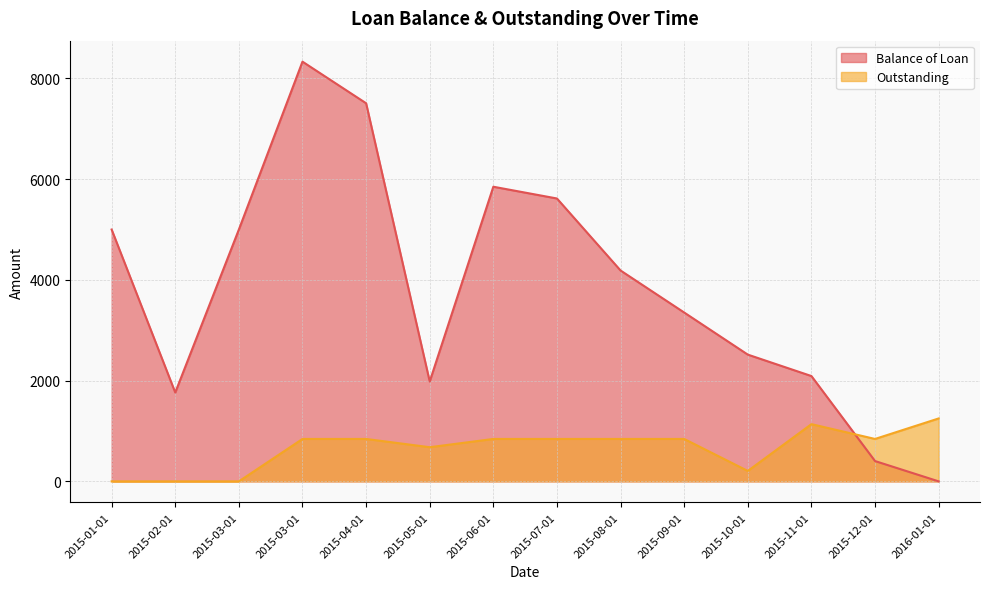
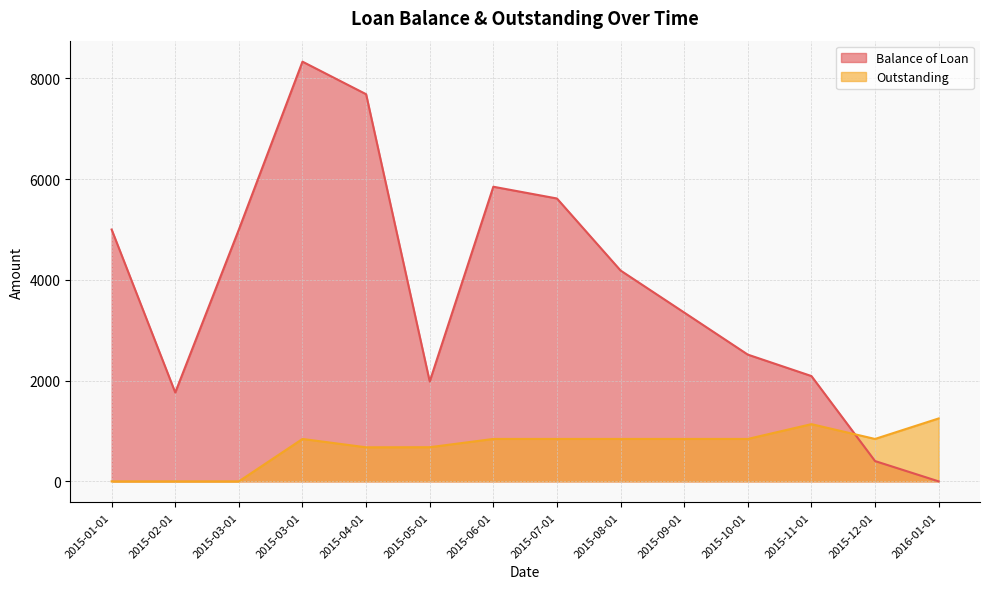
Balance of Loan, 2015-04-01: 7500 -> 7700
Outstanding, 2015-04-01: 800 -> 700
Outstanding, 2015-10-01: 200 -> 800
